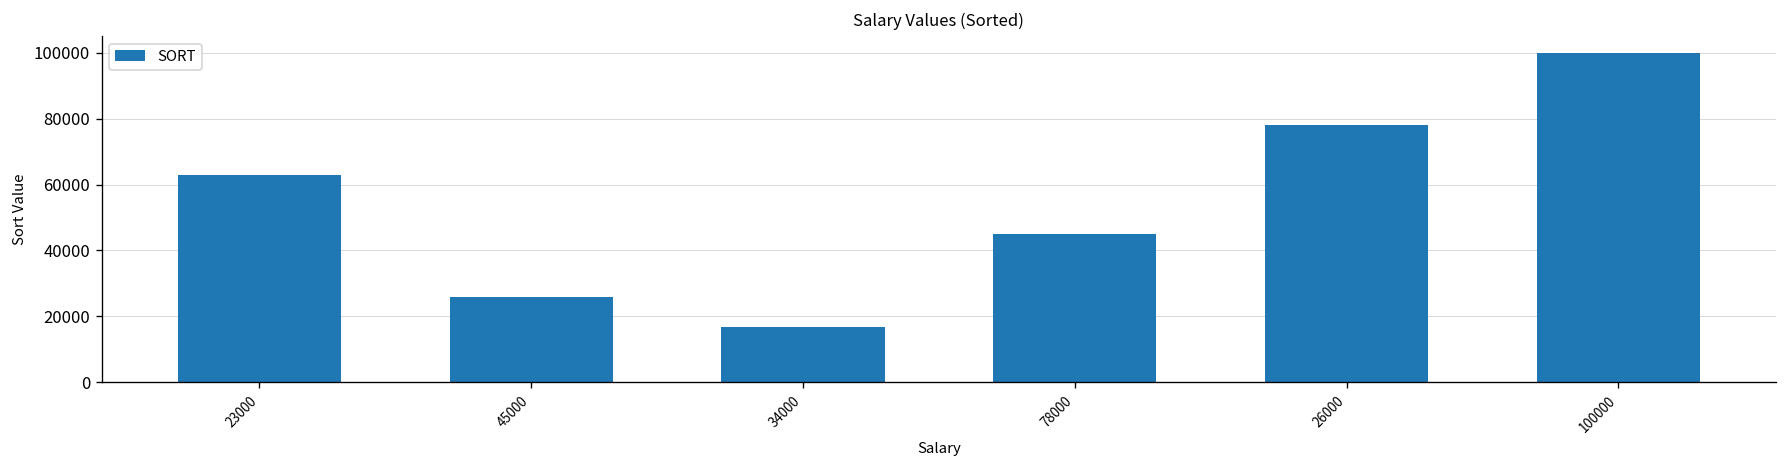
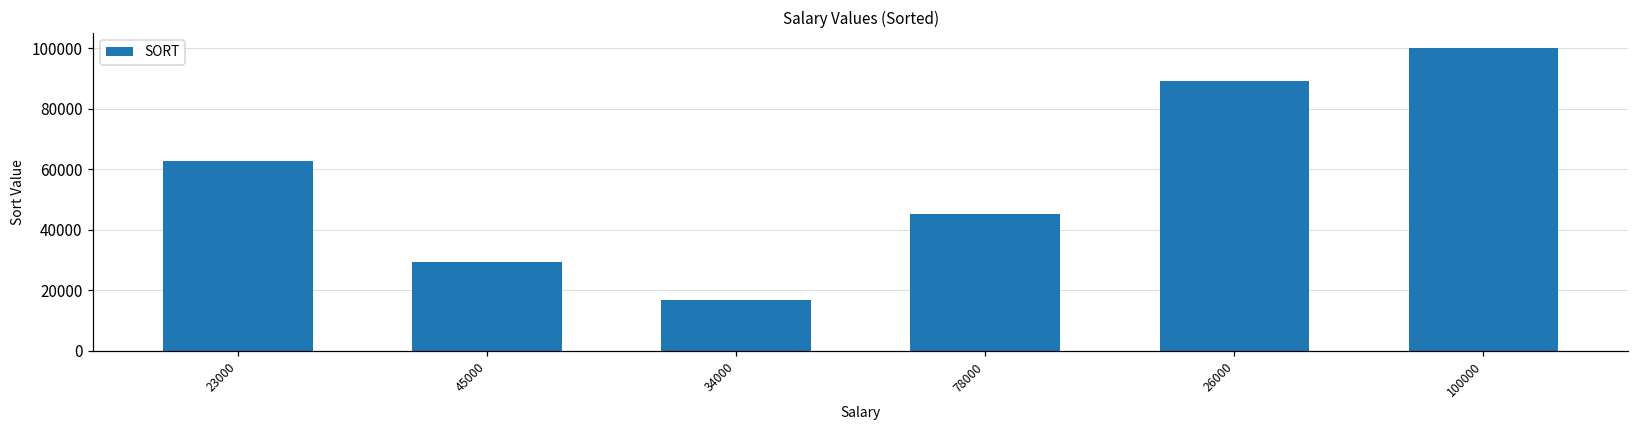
45000: 26000 -> 29000
26000: 78000 -> 89000
